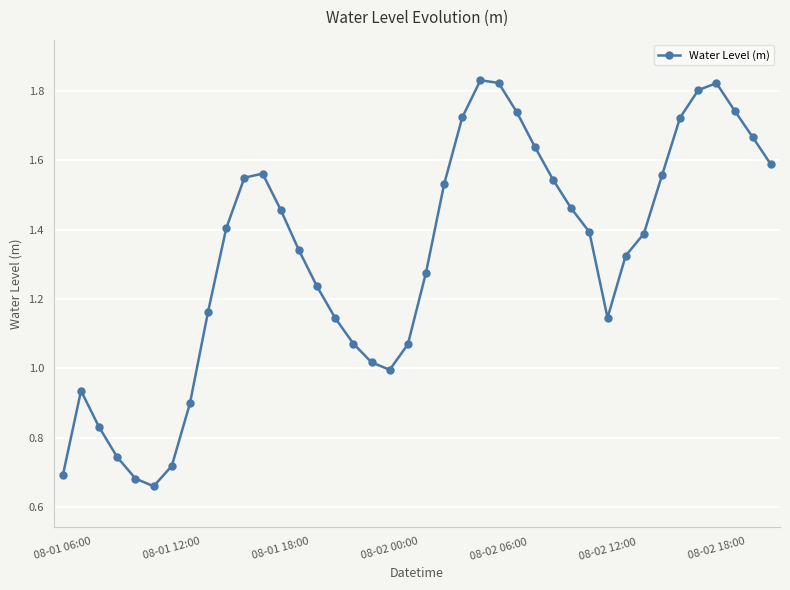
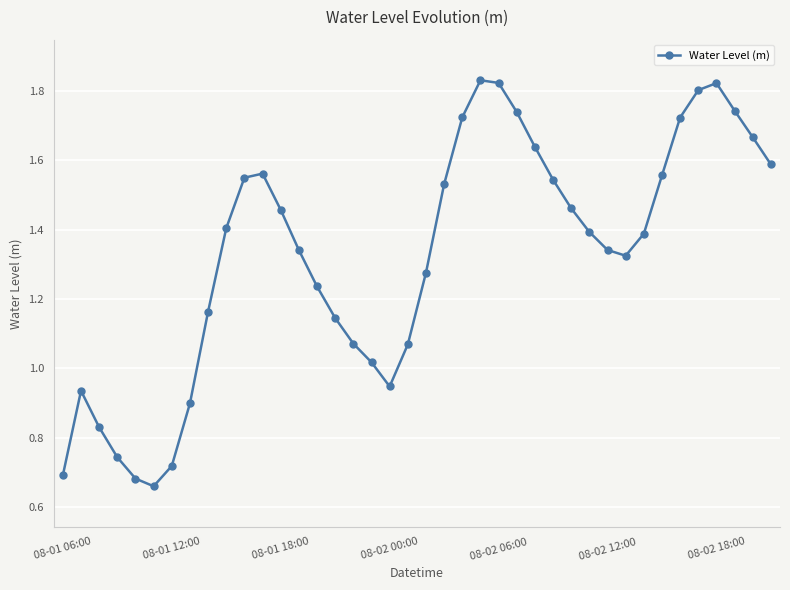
08-02 00:00: 1.00 -> 0.95
08-02 12:00: 1.15 -> 1.34
